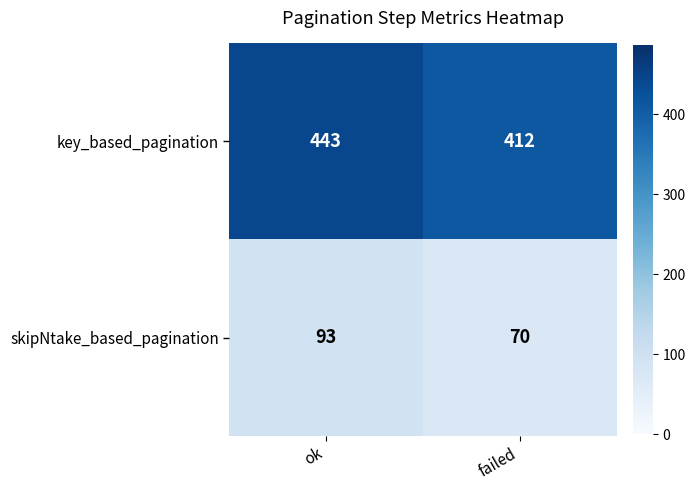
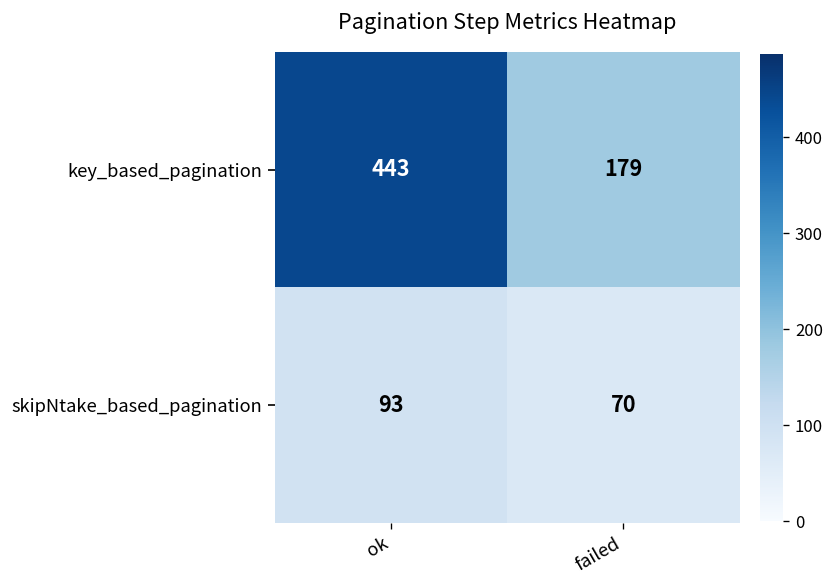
key_based_pagination, failed: 412 -> 179
